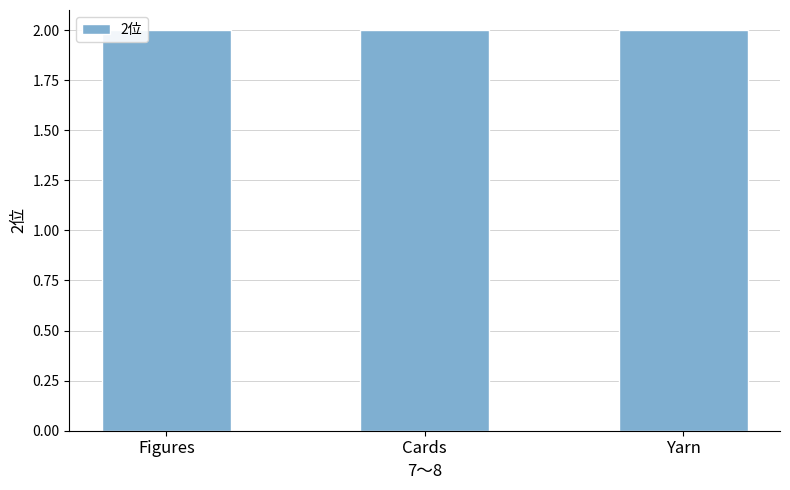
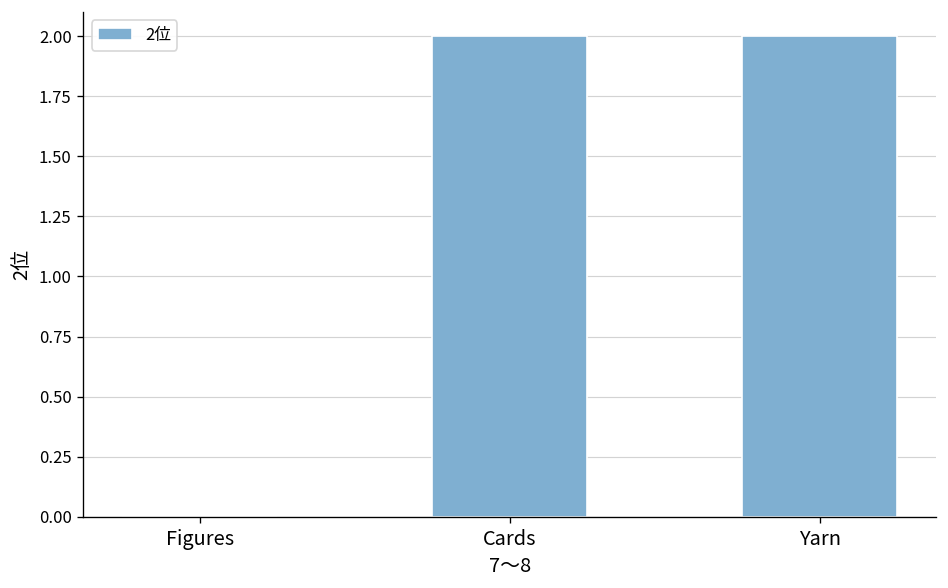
Figures: 2 -> 0
